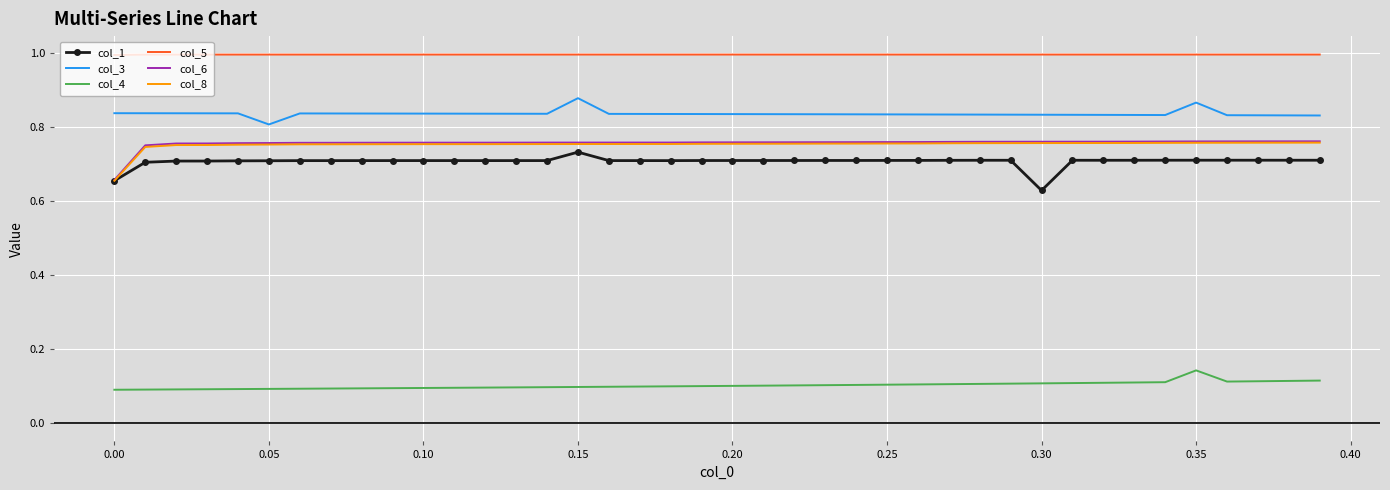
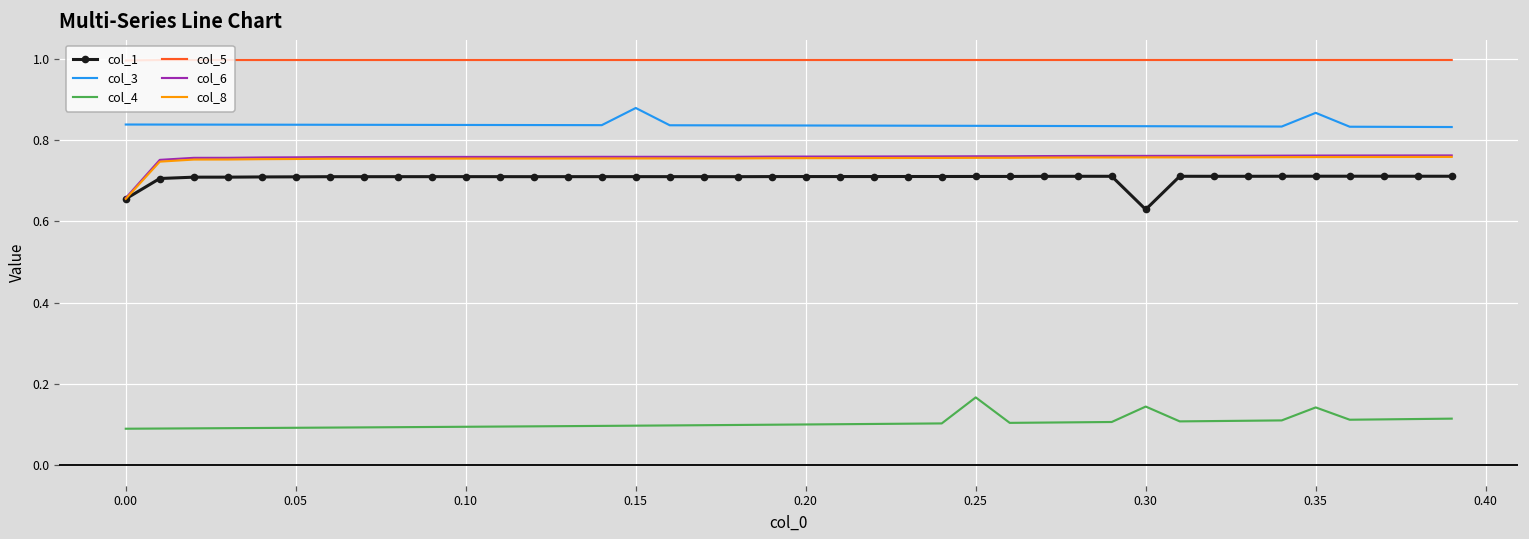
col_3, 0.05: 0.81 -> 0.84
col_1, 0.15: 0.73 -> 0.71
col_4, 0.25: 0.10 -> 0.17
col_4, 0.30: 0.11 -> 0.14
